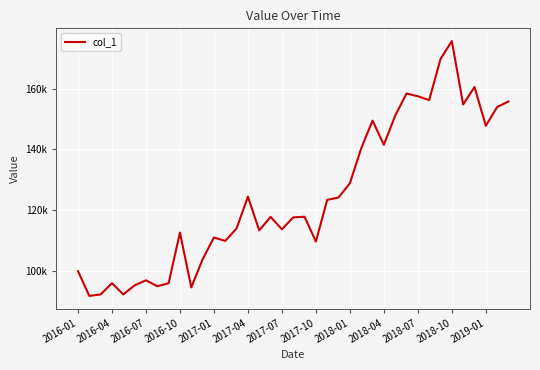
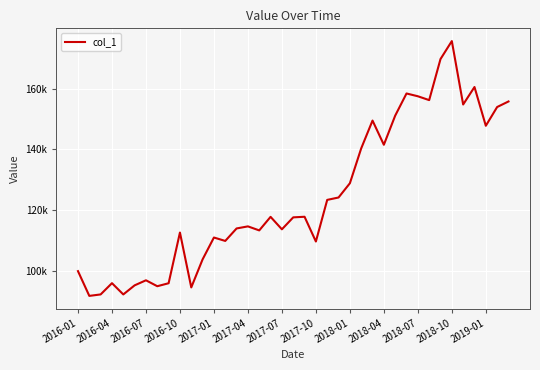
2017-04: 124000 -> 115000
